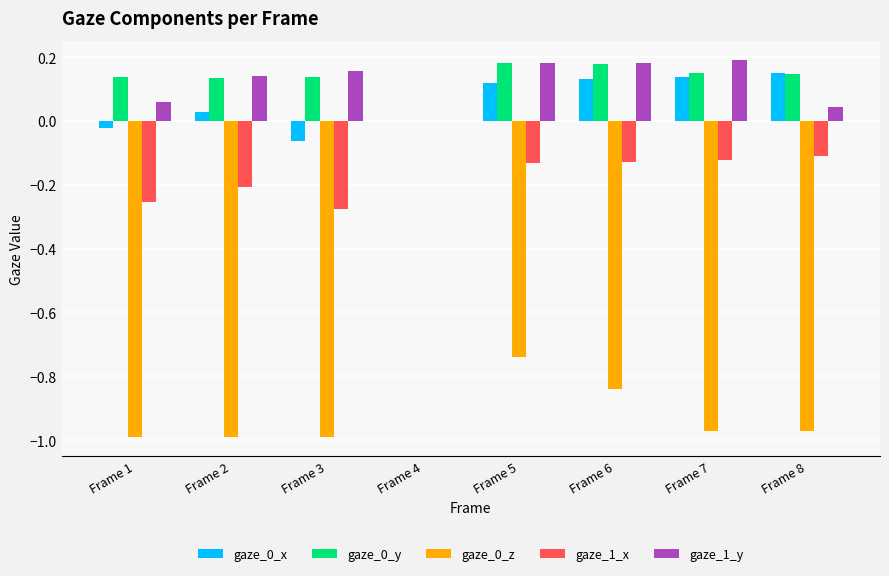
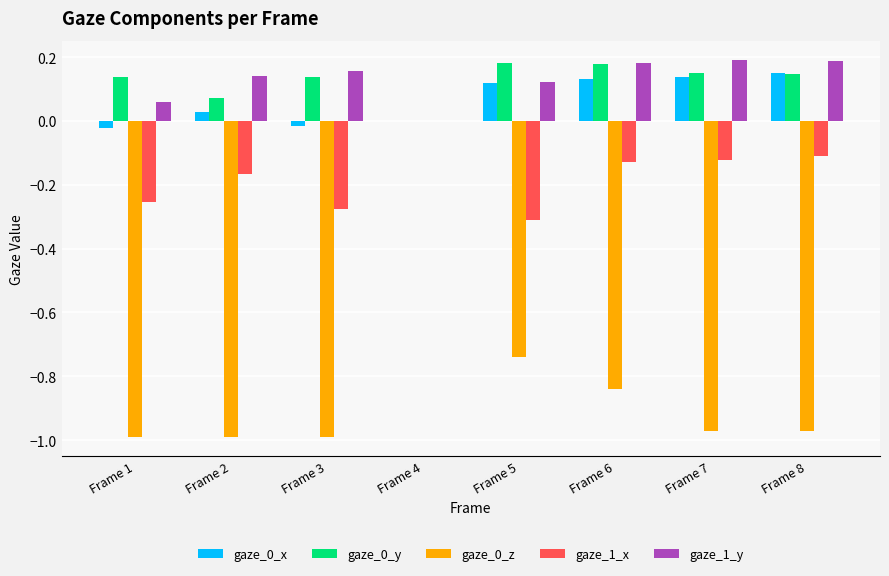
gaze_0_y, Frame 2: 0.14 -> 0.07
gaze_1_x, Frame 2: -0.21 -> -0.17
gaze_0_x, Frame 3: -0.06 -> -0.02
gaze_1_x, Frame 5: -0.13 -> -0.31
gaze_1_y, Frame 5: 0.18 -> 0.12
gaze_1_y, Frame 8: 0.04 -> 0.19
